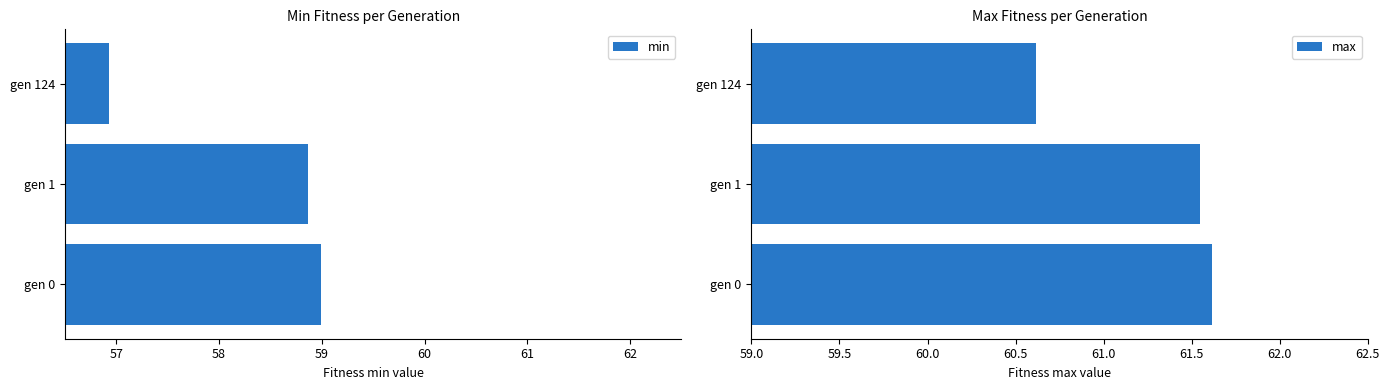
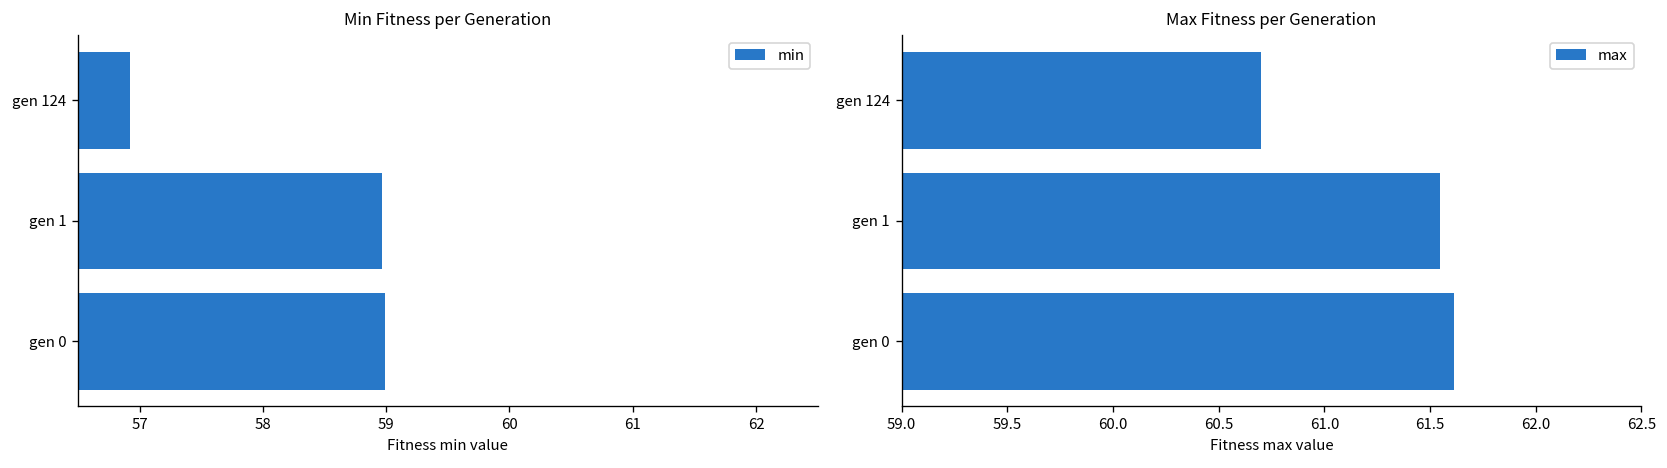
Min Fitness per Generation, gen 1: 58.86 -> 58.97
Max Fitness per Generation, gen 124: 60.61 -> 60.70
